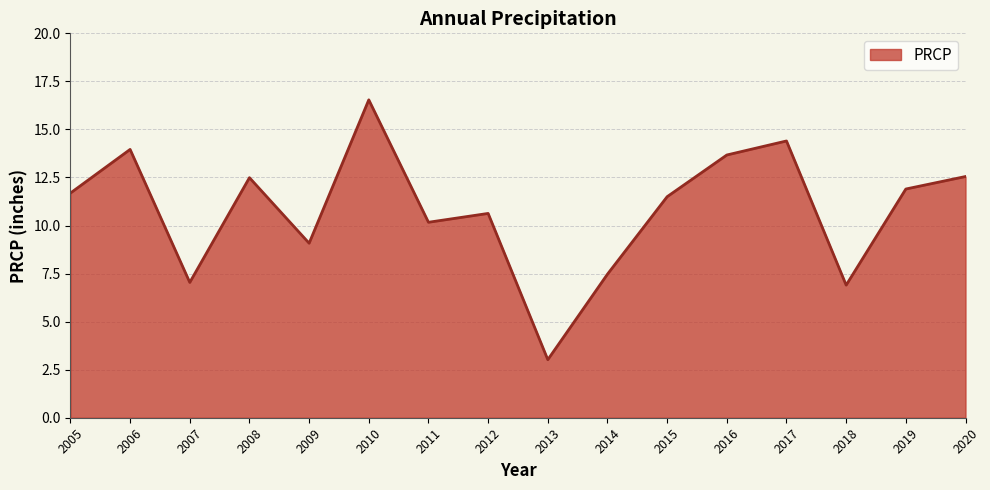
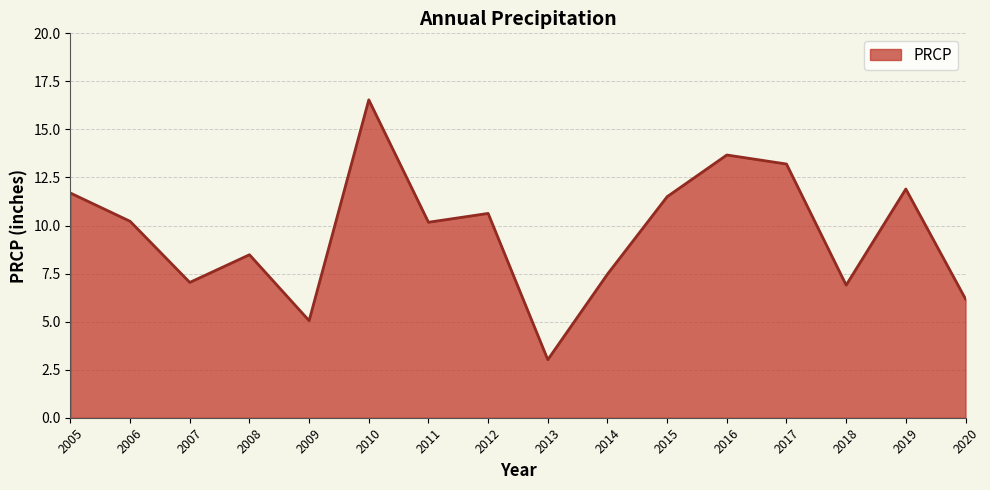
2006: 14.0 -> 10.2
2008: 12.5 -> 8.5
2009: 9.1 -> 5.1
2017: 14.4 -> 13.2
2020: 12.6 -> 6.2
